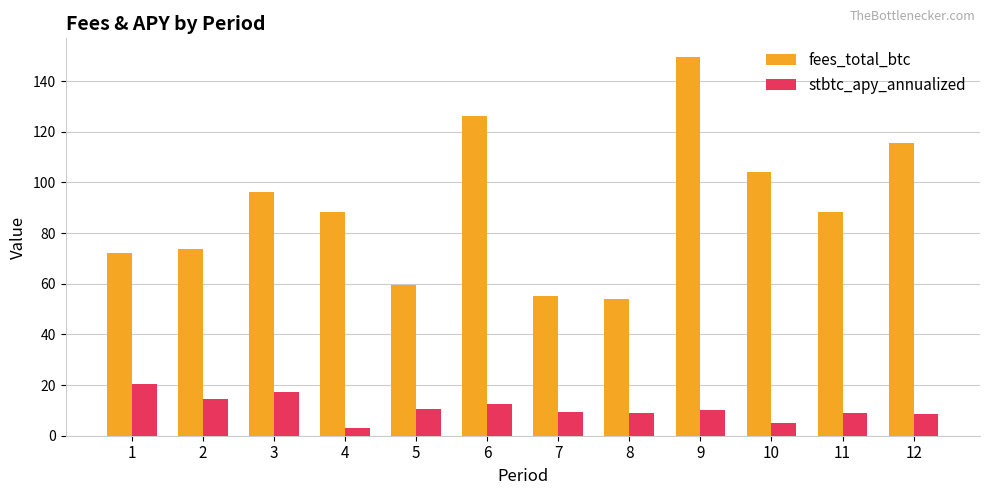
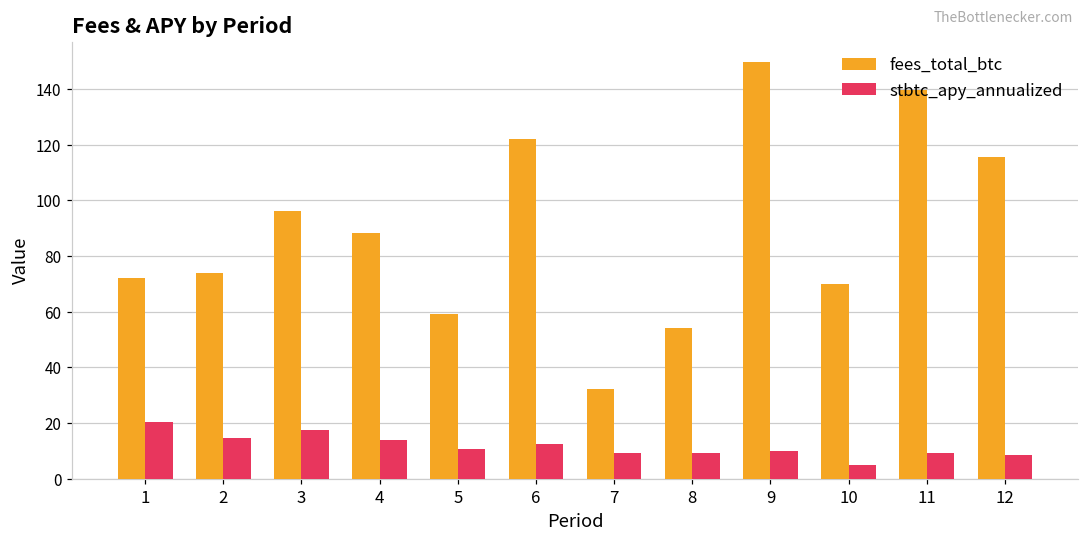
stbtc_apy_annualized, 4: 3 -> 14
fees_total_btc, 6: 126 -> 122
fees_total_btc, 7: 55 -> 32
fees_total_btc, 10: 104 -> 70
fees_total_btc, 11: 88 -> 139
